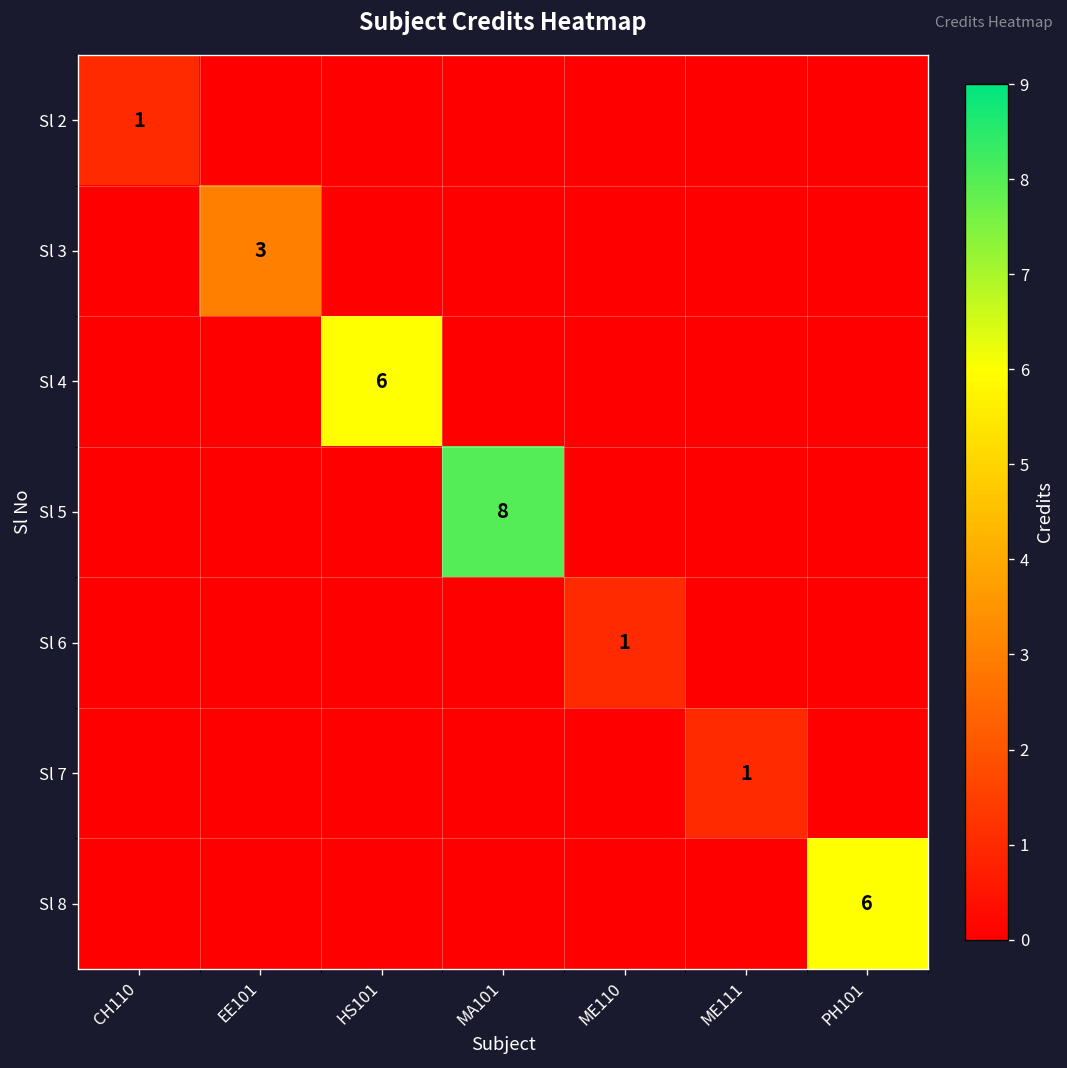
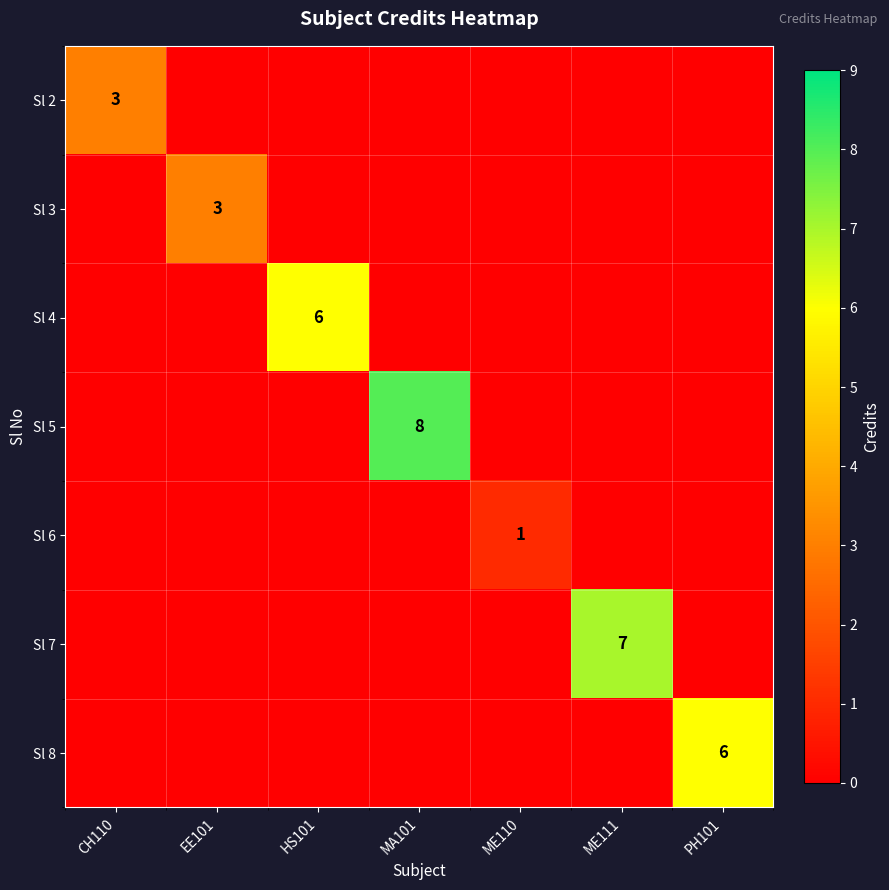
Sl 2, CH110: 1 -> 3
Sl 7, ME111: 1 -> 7
